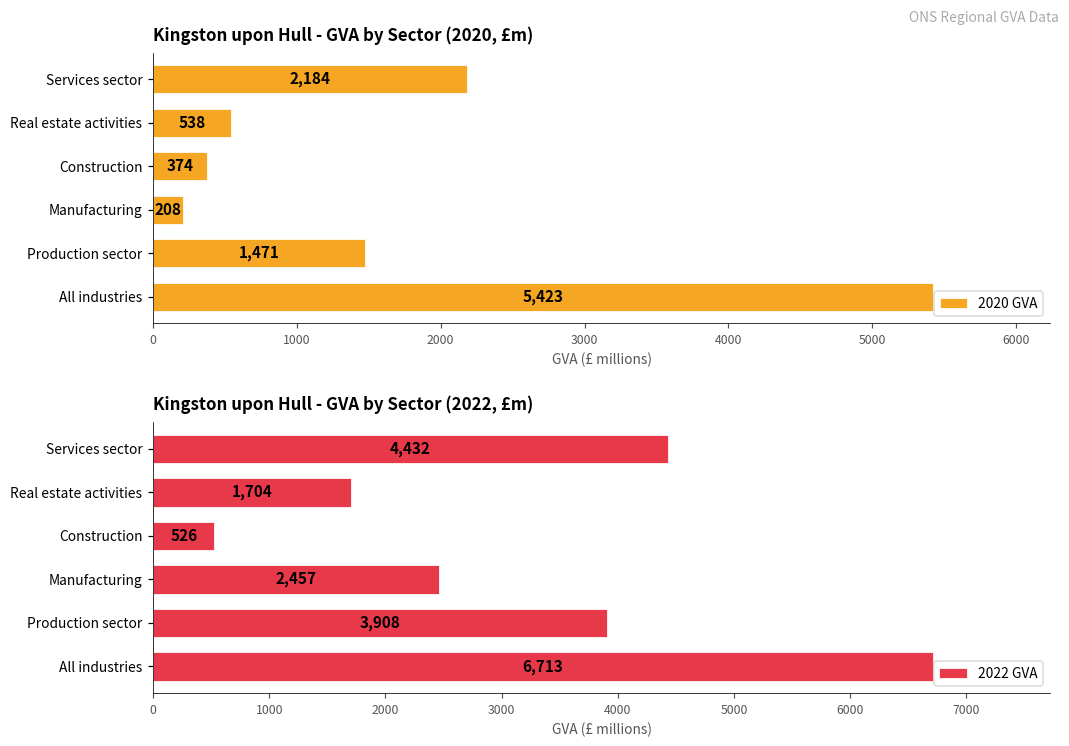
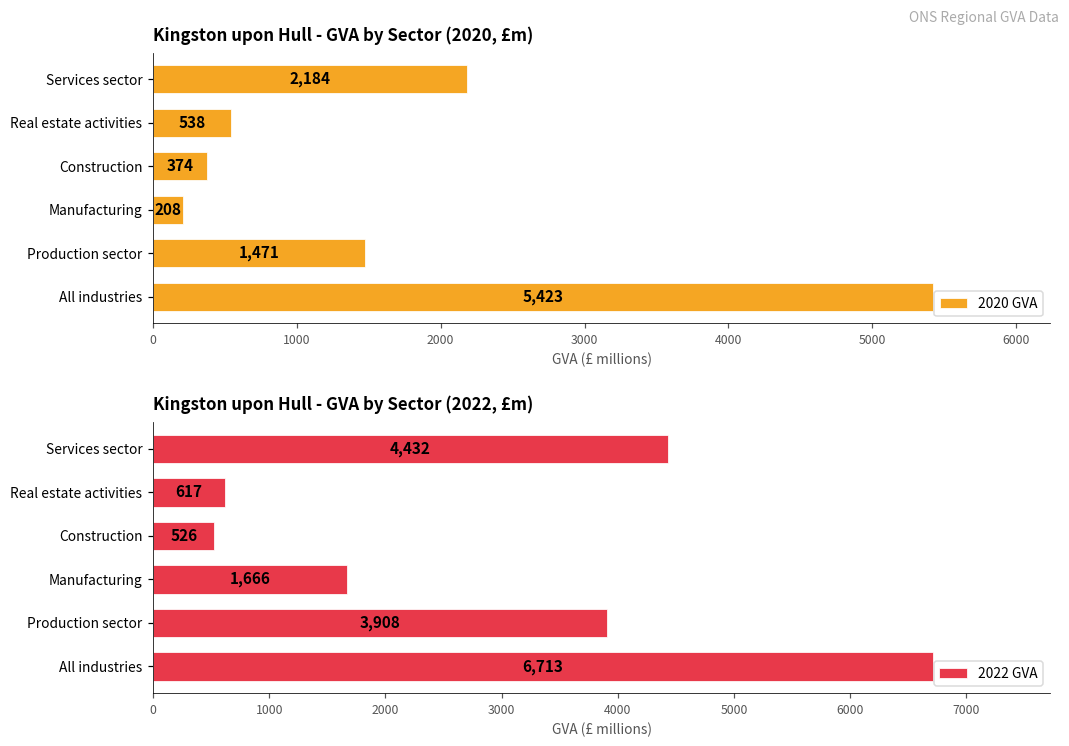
Kingston upon Hull - GVA by Sector (2022, £m), Real estate activities: 1,704 -> 617
Kingston upon Hull - GVA by Sector (2022, £m), Manufacturing: 2,457 -> 1,666
